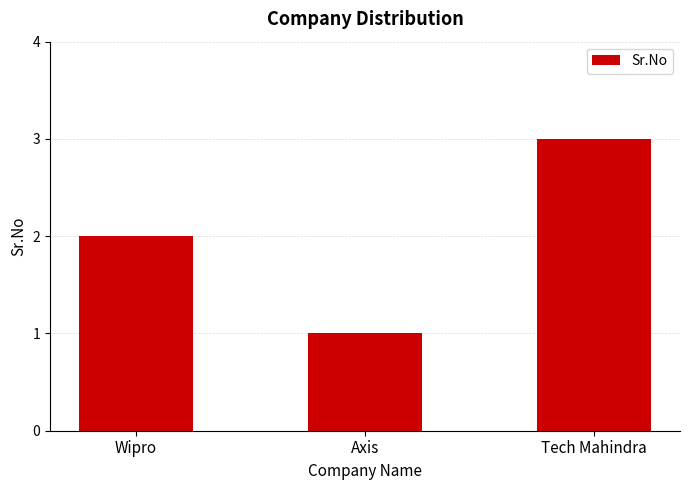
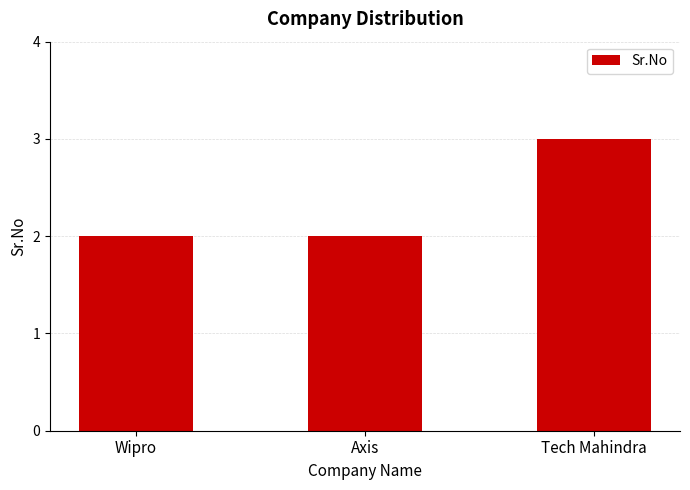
Axis: 1 -> 2
